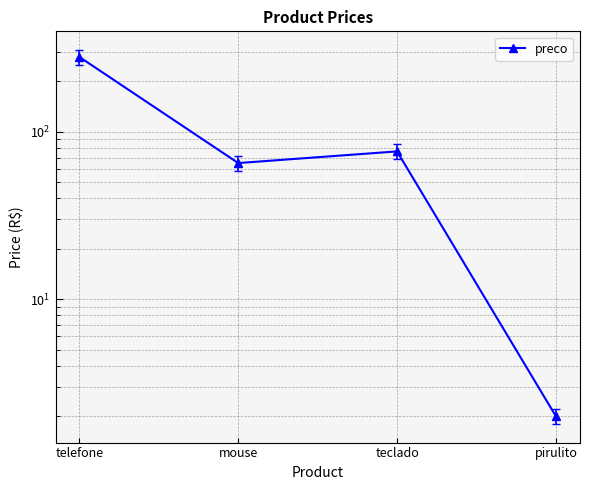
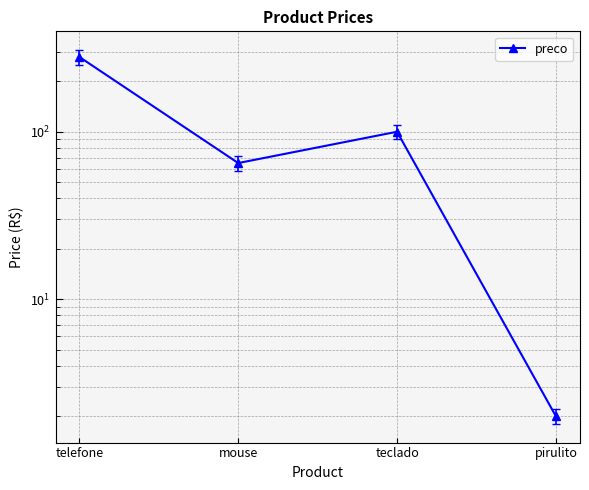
preco, teclado: 80 -> 100
